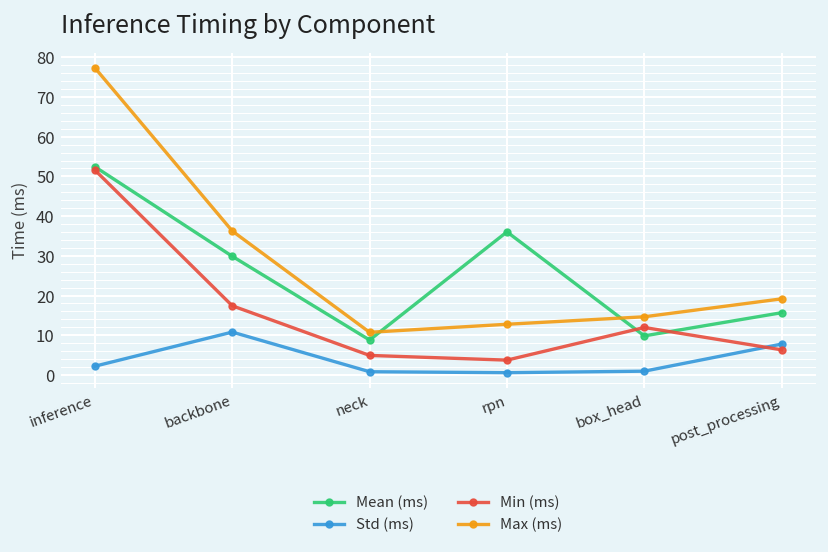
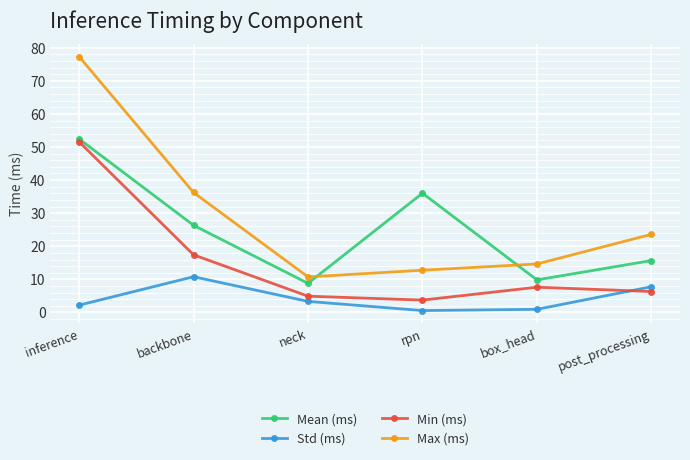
Mean (ms), backbone: 30 -> 26
Std (ms), neck: 1 -> 3
Min (ms), box_head: 12 -> 8
Max (ms), post_processing: 19 -> 24
